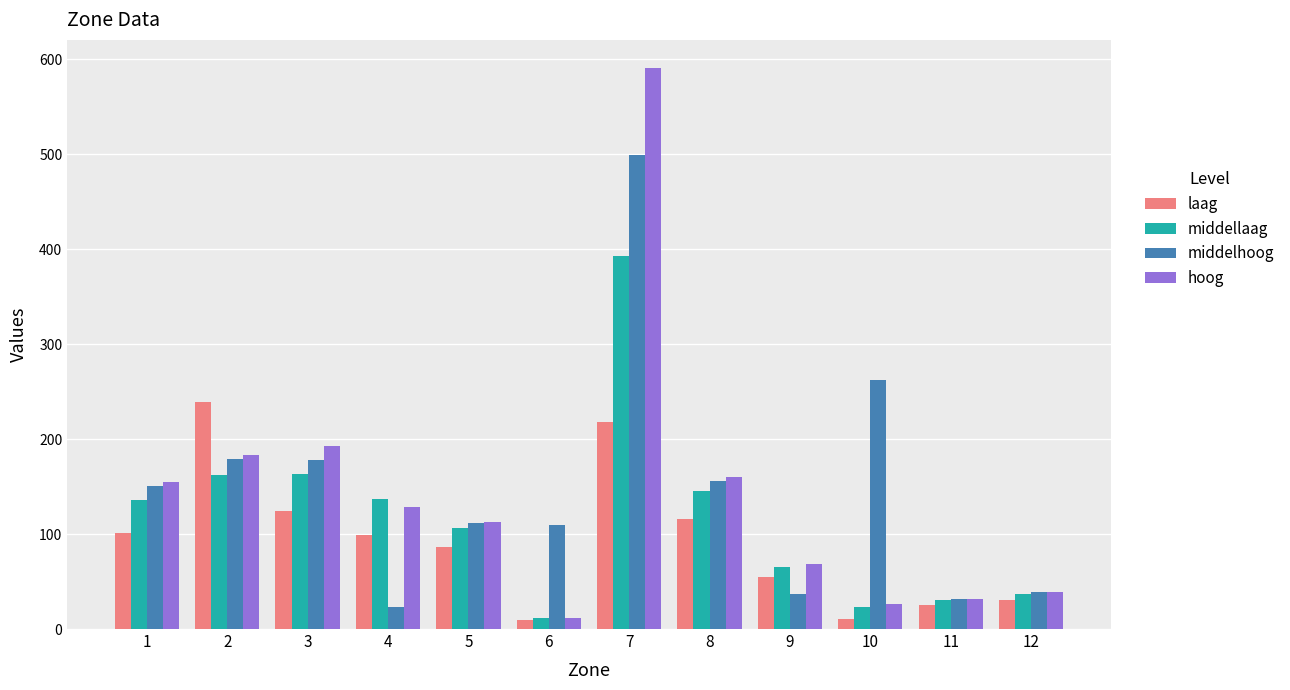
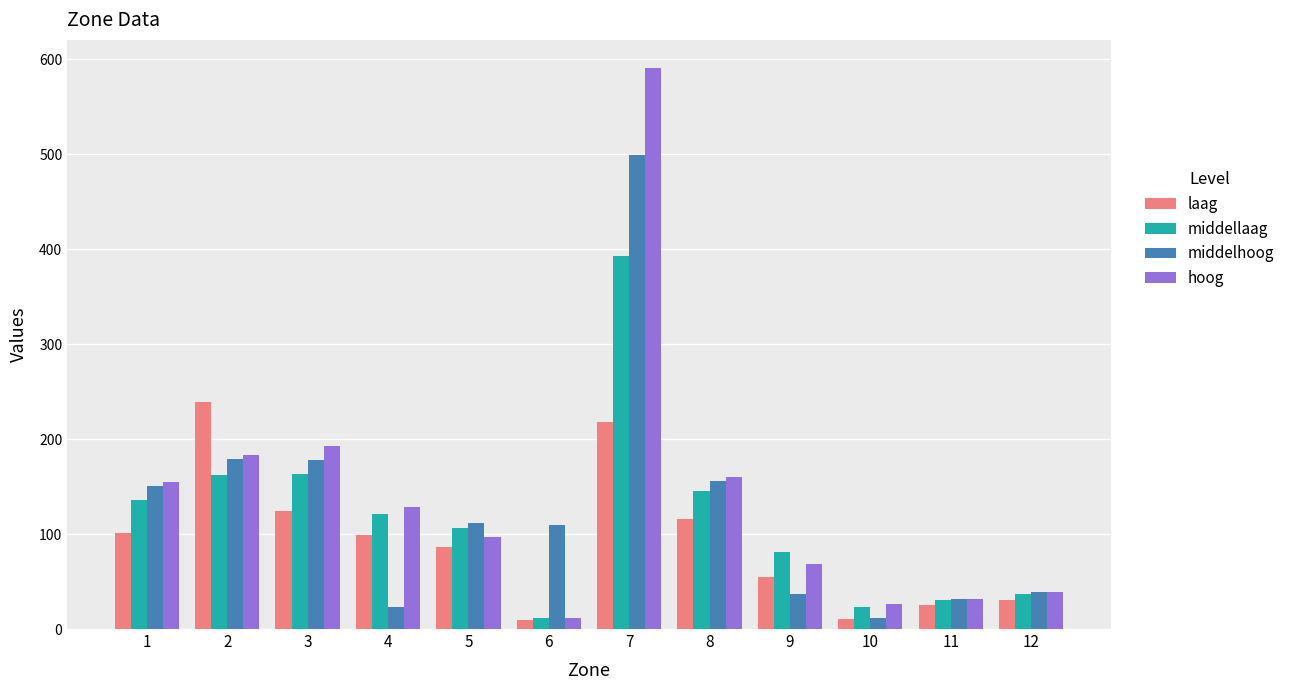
middellaag, 4: 140 -> 120
hoog, 5: 110 -> 100
middellaag, 9: 70 -> 80
middelhoog, 10: 260 -> 10
